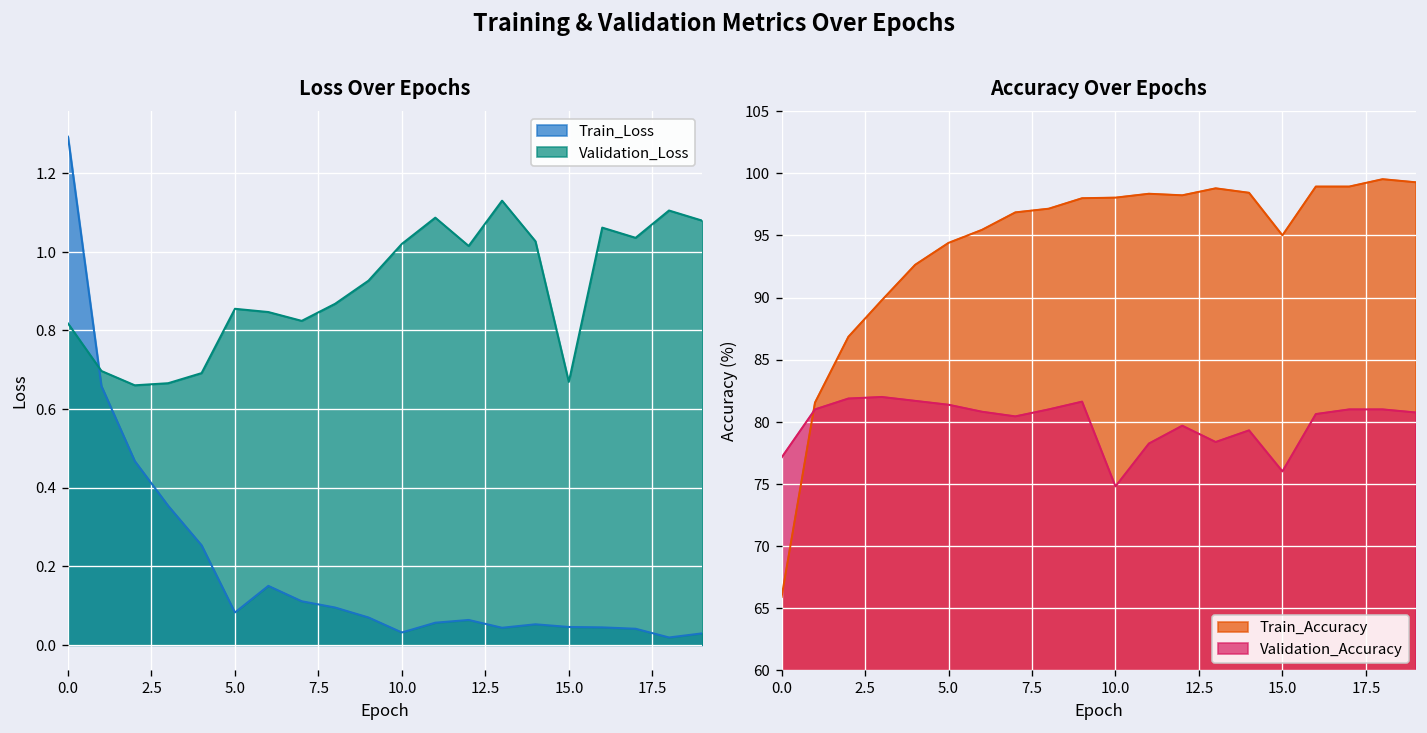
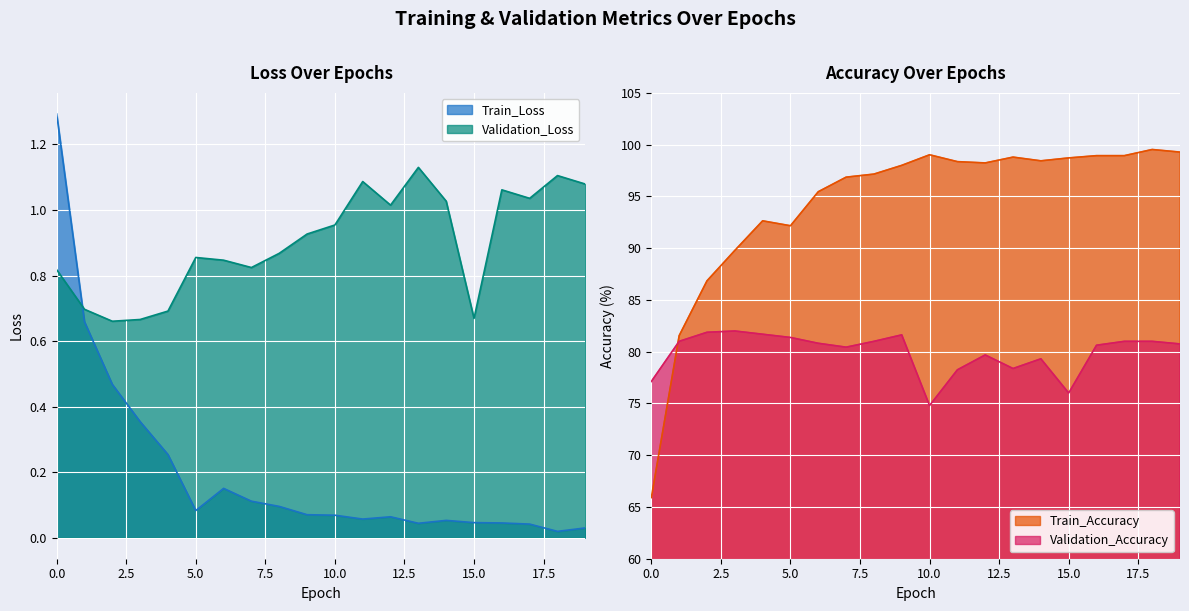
Loss Over Epochs, Train_Loss, 10.0: 0.03 -> 0.07
Loss Over Epochs, Validation_Loss, 10.0: 1.02 -> 0.95
Accuracy Over Epochs, Train_Accuracy, 5.0: 94.4 -> 92.2
Accuracy Over Epochs, Train_Accuracy, 10.0: 98.0 -> 99.0
Accuracy Over Epochs, Train_Accuracy, 15.0: 95.0 -> 98.7
